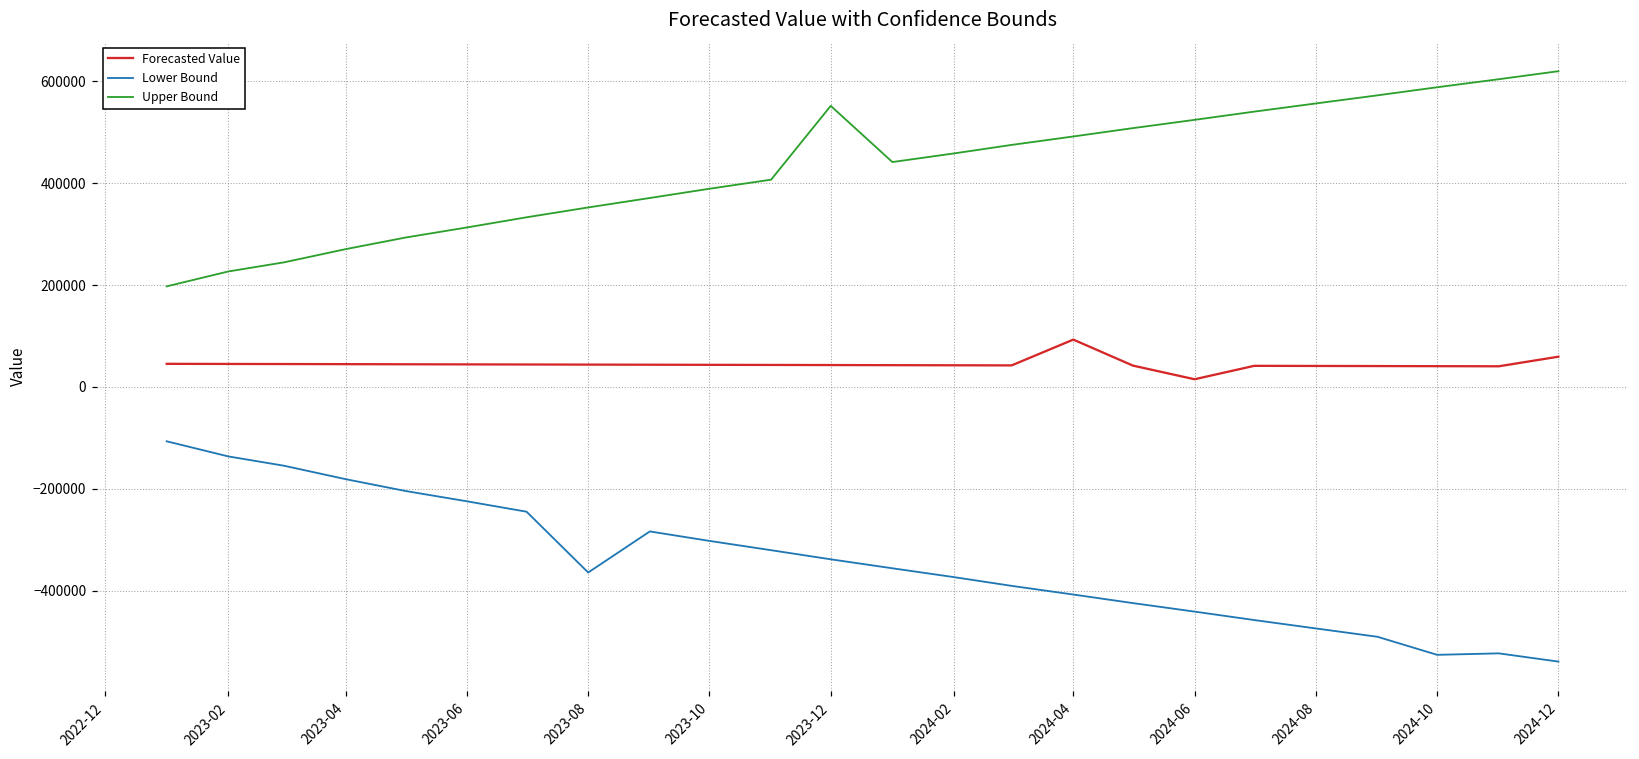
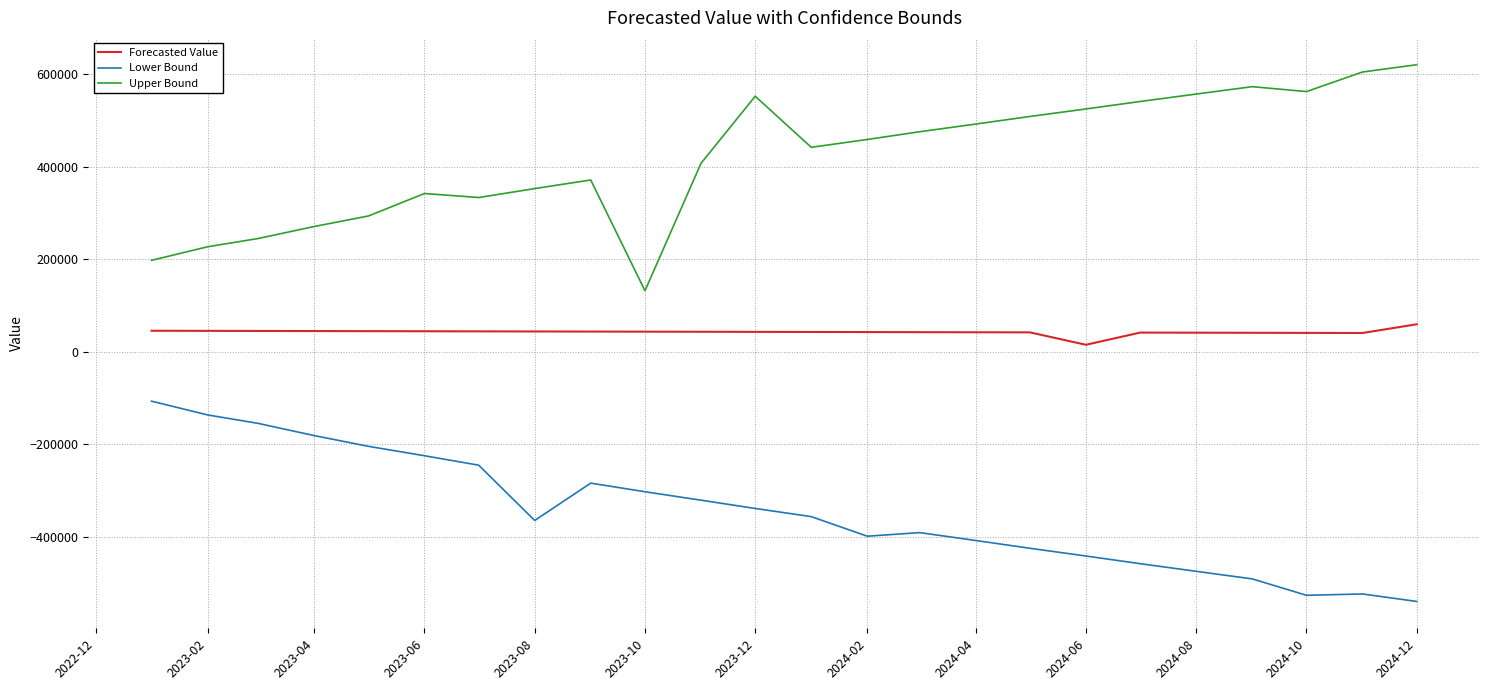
Upper Bound, 2023-06: 310000 -> 340000
Upper Bound, 2023-10: 390000 -> 130000
Lower Bound, 2024-02: -370000 -> -400000
Forecasted Value, 2024-04: 90000 -> 40000
Upper Bound, 2024-10: 590000 -> 560000
